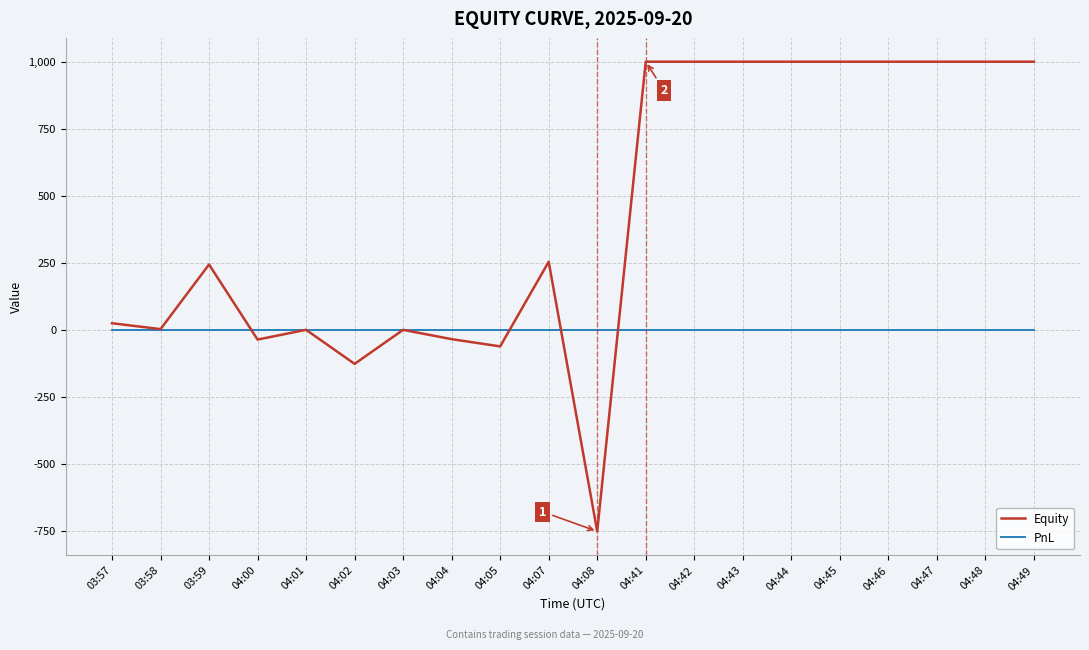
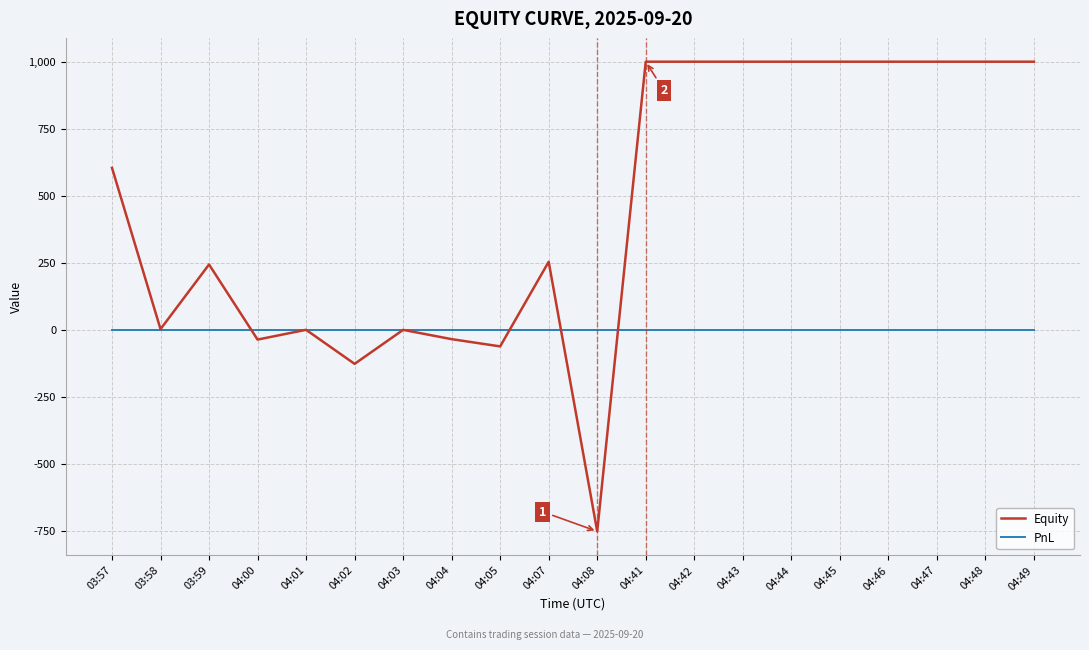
Equity, 03:57: 20 -> 600
